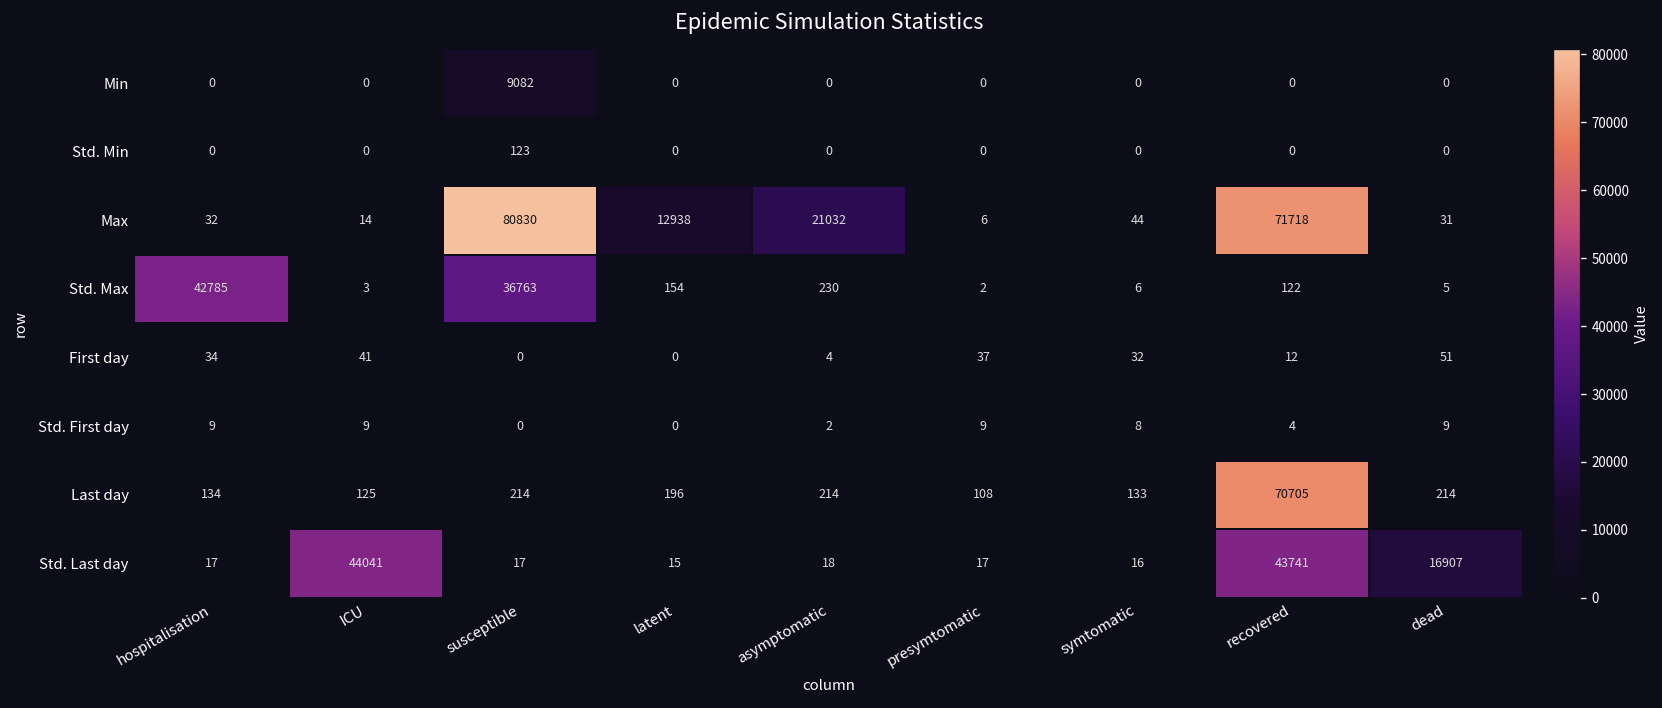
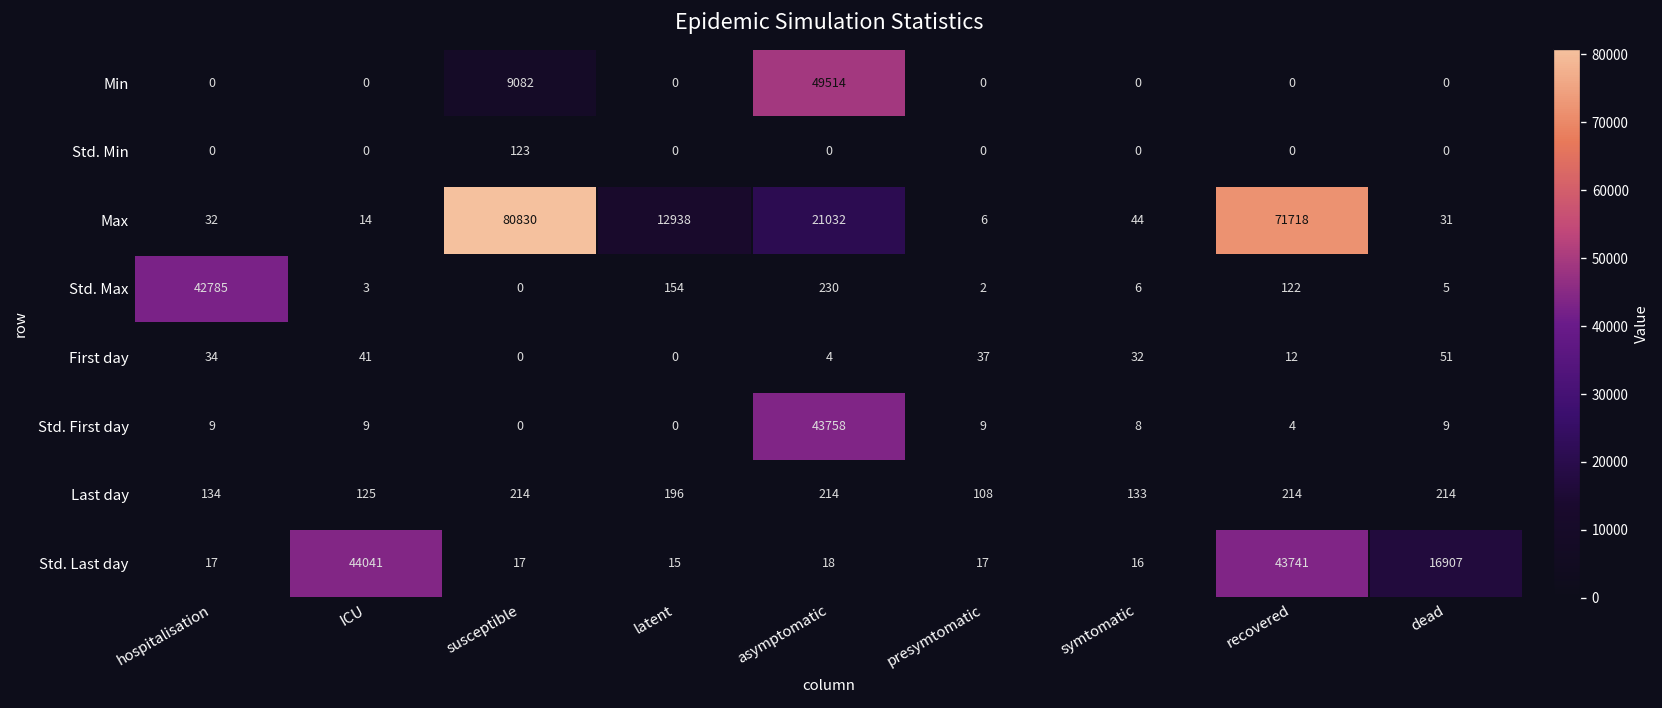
Min, asymptomatic: 0 -> 49514
Std. Max, susceptible: 36763 -> 0
Std. First day, asymptomatic: 2 -> 43758
Last day, recovered: 70705 -> 214
